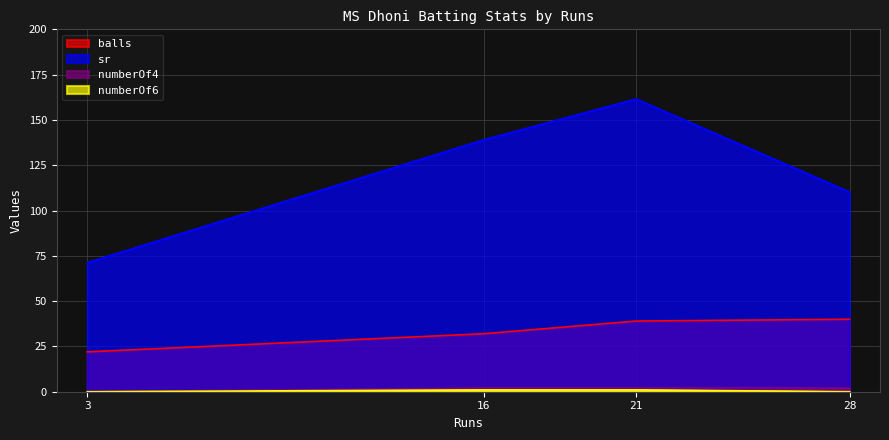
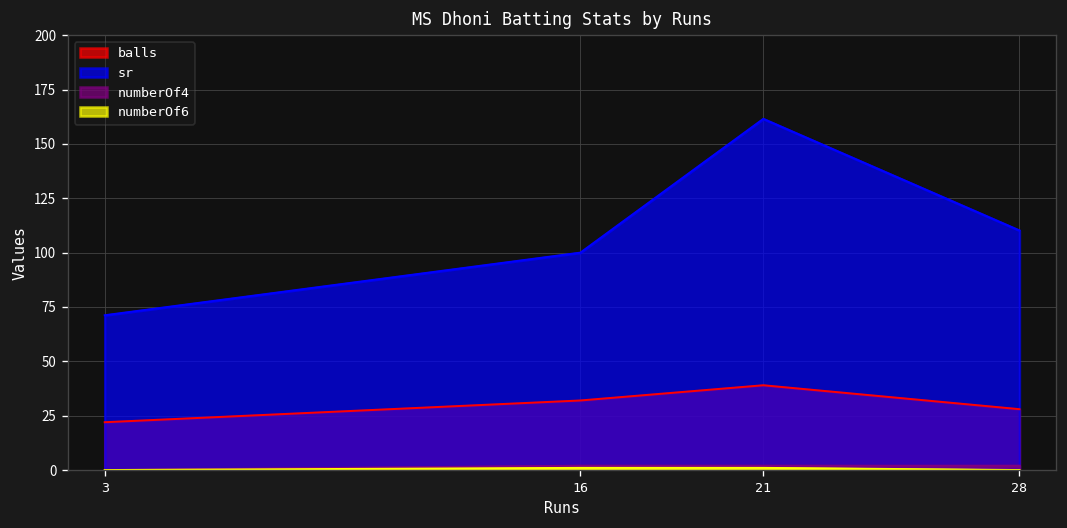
sr, 16: 139 -> 100
balls, 28: 40 -> 28
